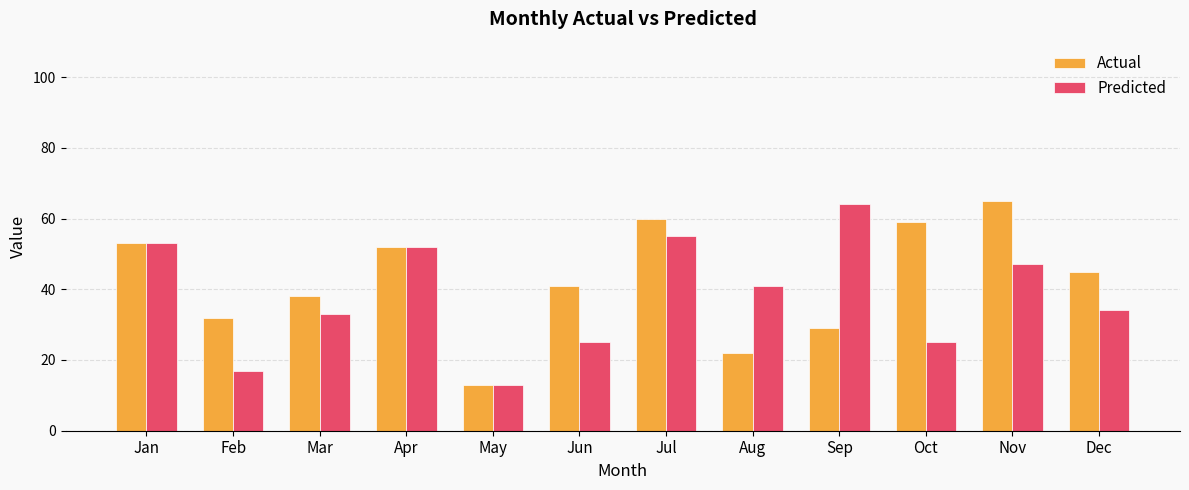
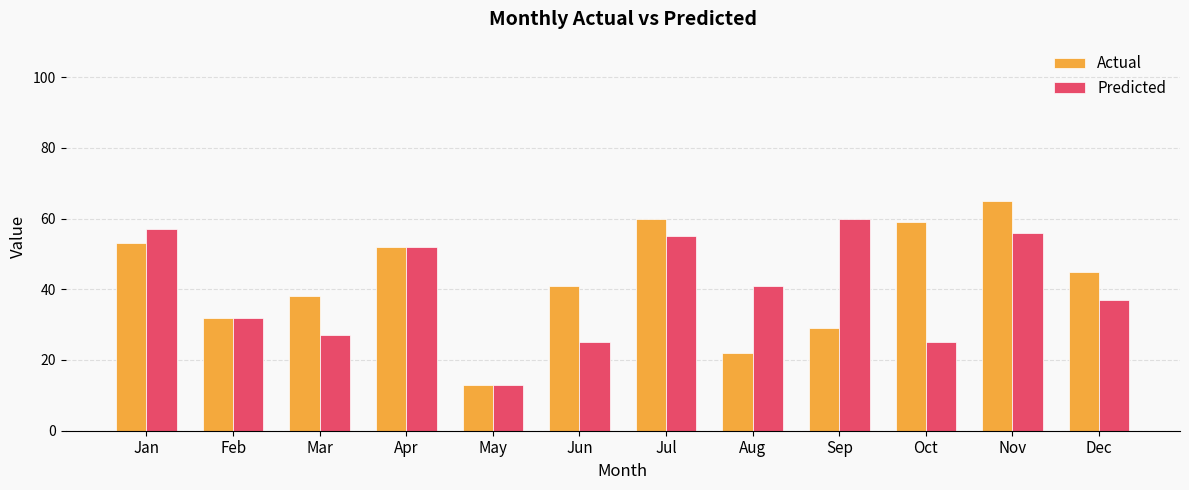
Predicted, Jan: 53 -> 57
Predicted, Feb: 17 -> 32
Predicted, Mar: 33 -> 27
Predicted, Sep: 64 -> 60
Predicted, Nov: 47 -> 56
Predicted, Dec: 34 -> 37
